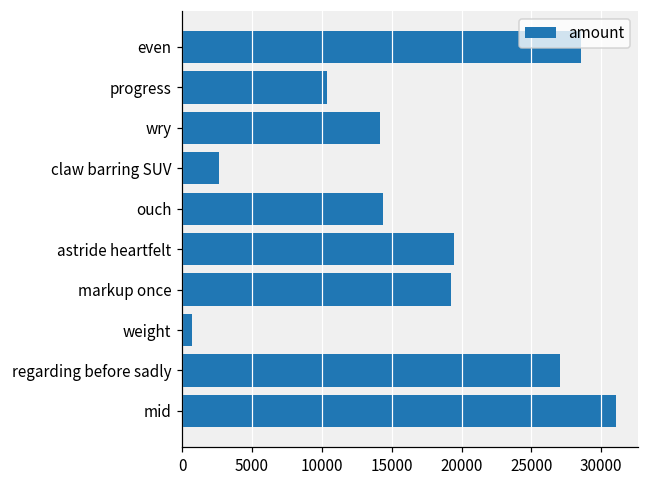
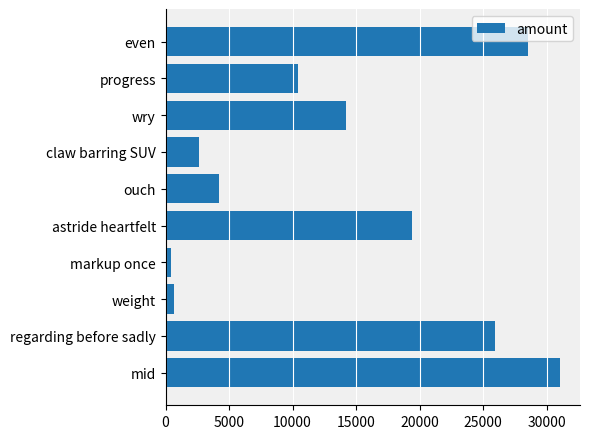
ouch: 14400 -> 4200
markup once: 19200 -> 400
regarding before sadly: 27100 -> 25900
